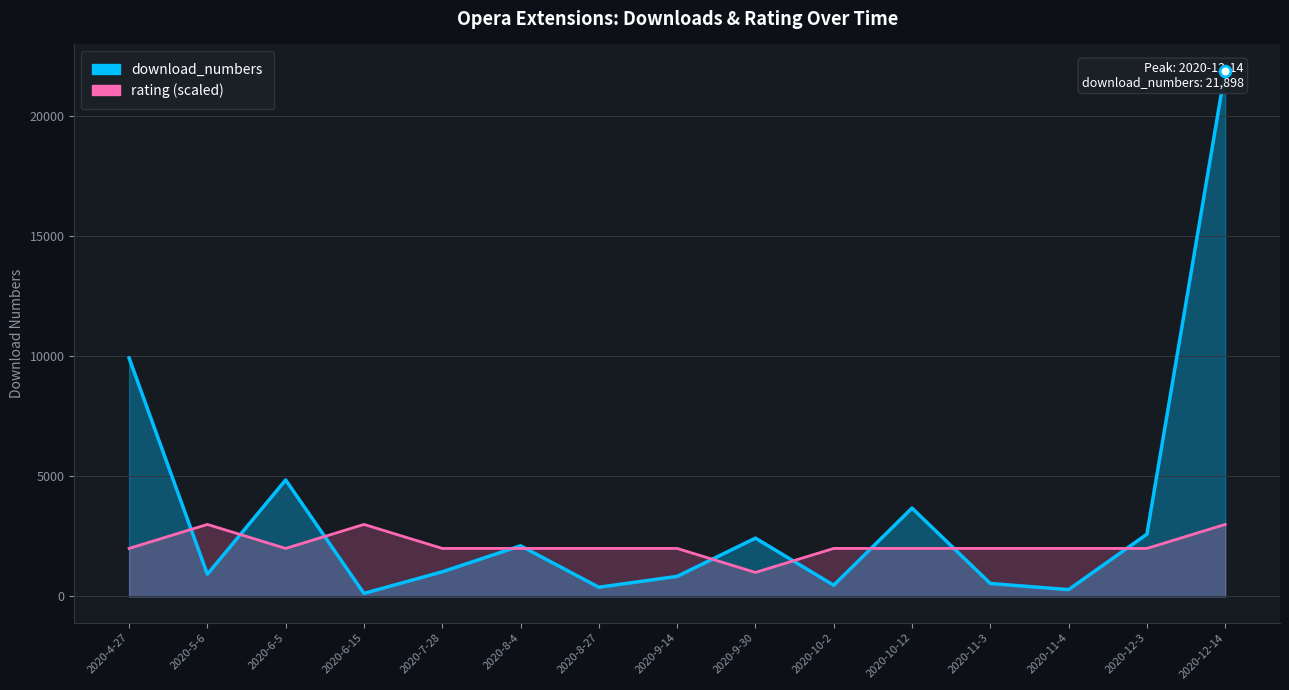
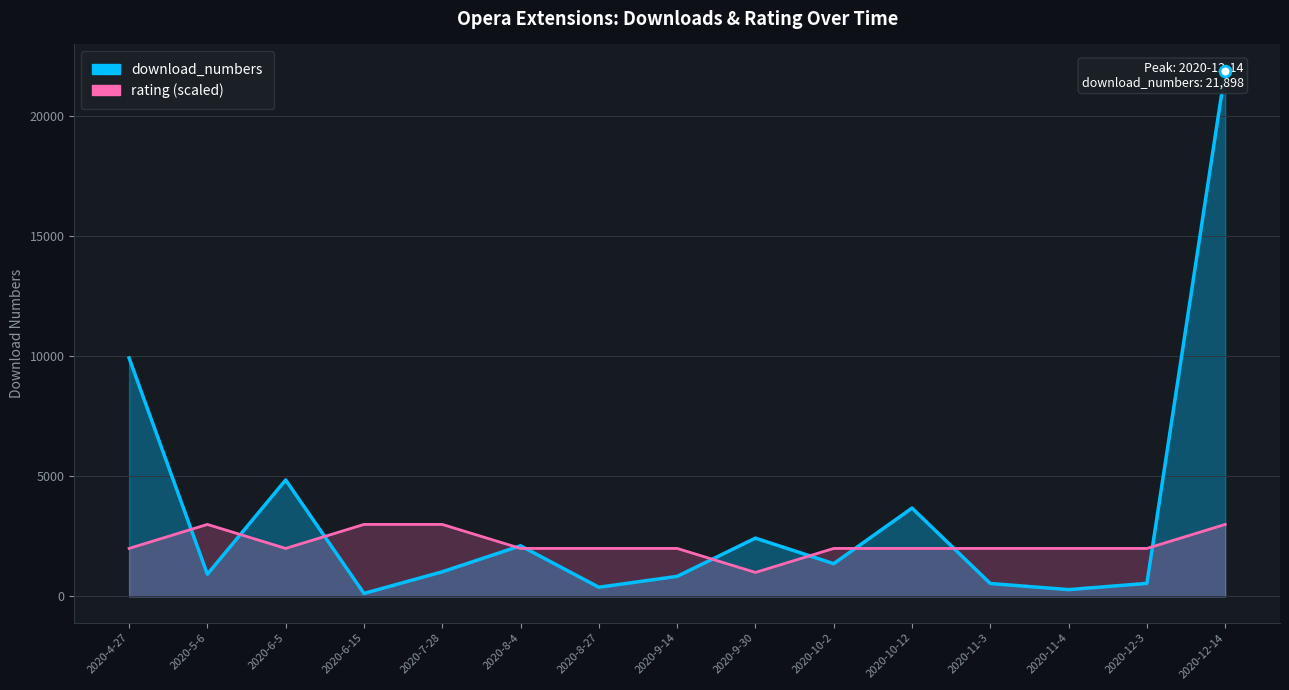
rating (scaled), 2020-7-28: 2000 -> 3000
download_numbers, 2020-10-2: 500 -> 1400
download_numbers, 2020-12-3: 2600 -> 500
